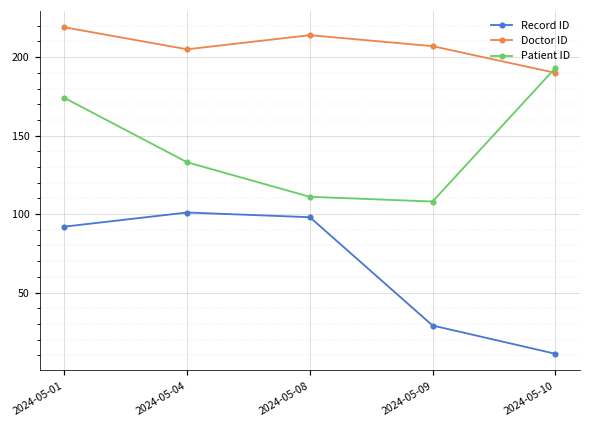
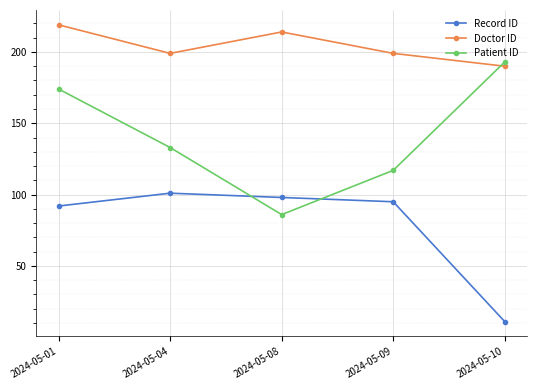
Doctor ID, 2024-05-04: 205 -> 199
Patient ID, 2024-05-08: 111 -> 86
Record ID, 2024-05-09: 29 -> 95
Doctor ID, 2024-05-09: 207 -> 199
Patient ID, 2024-05-09: 108 -> 117
